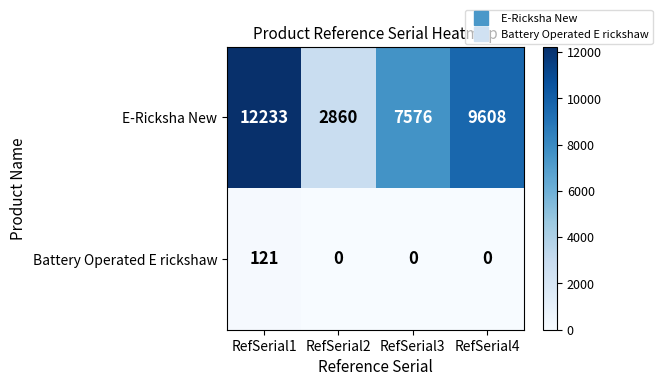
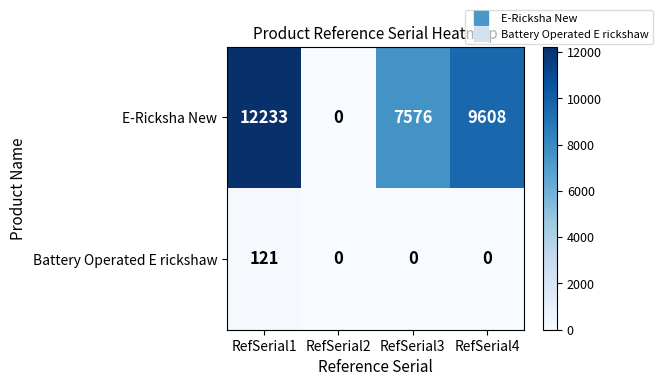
E-Ricksha New, RefSerial2: 2860 -> 0
